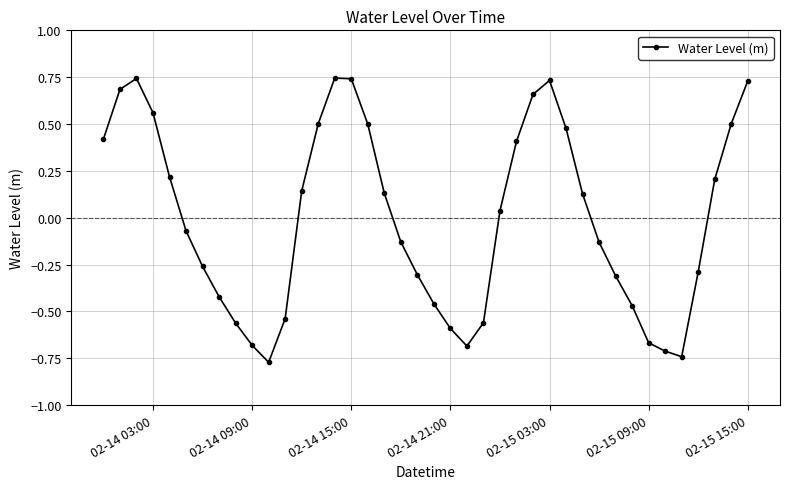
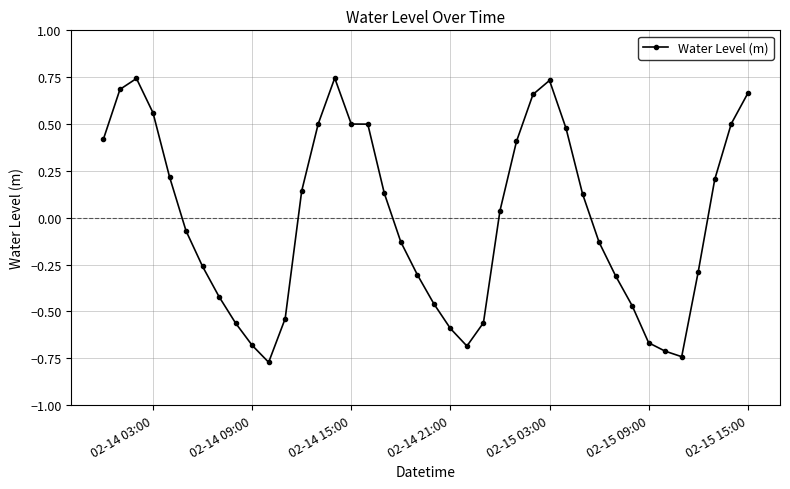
02-14 15:00: 0.74 -> 0.50
02-15 15:00: 0.73 -> 0.66
